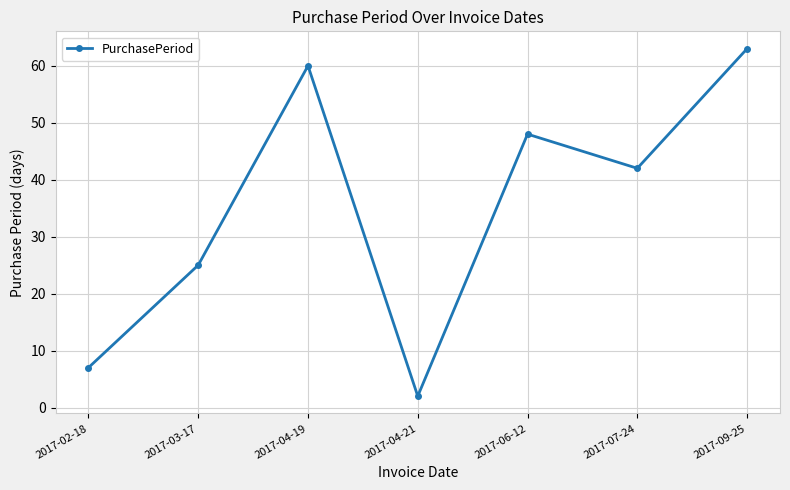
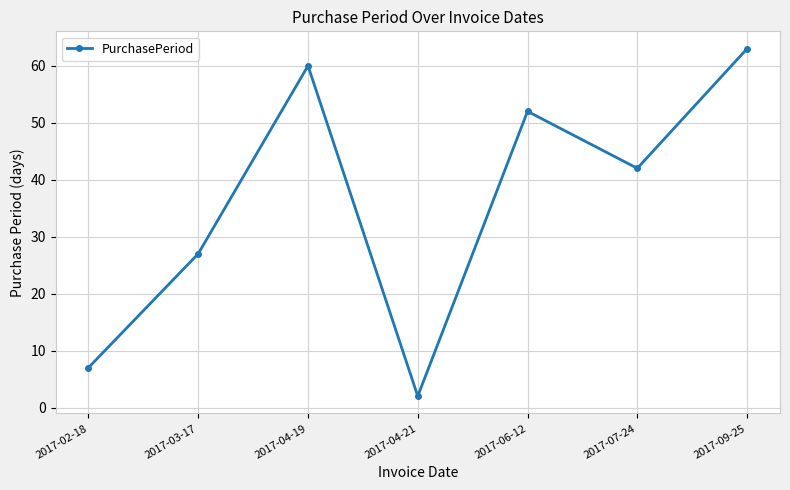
2017-03-17: 25 -> 27
2017-06-12: 48 -> 52
